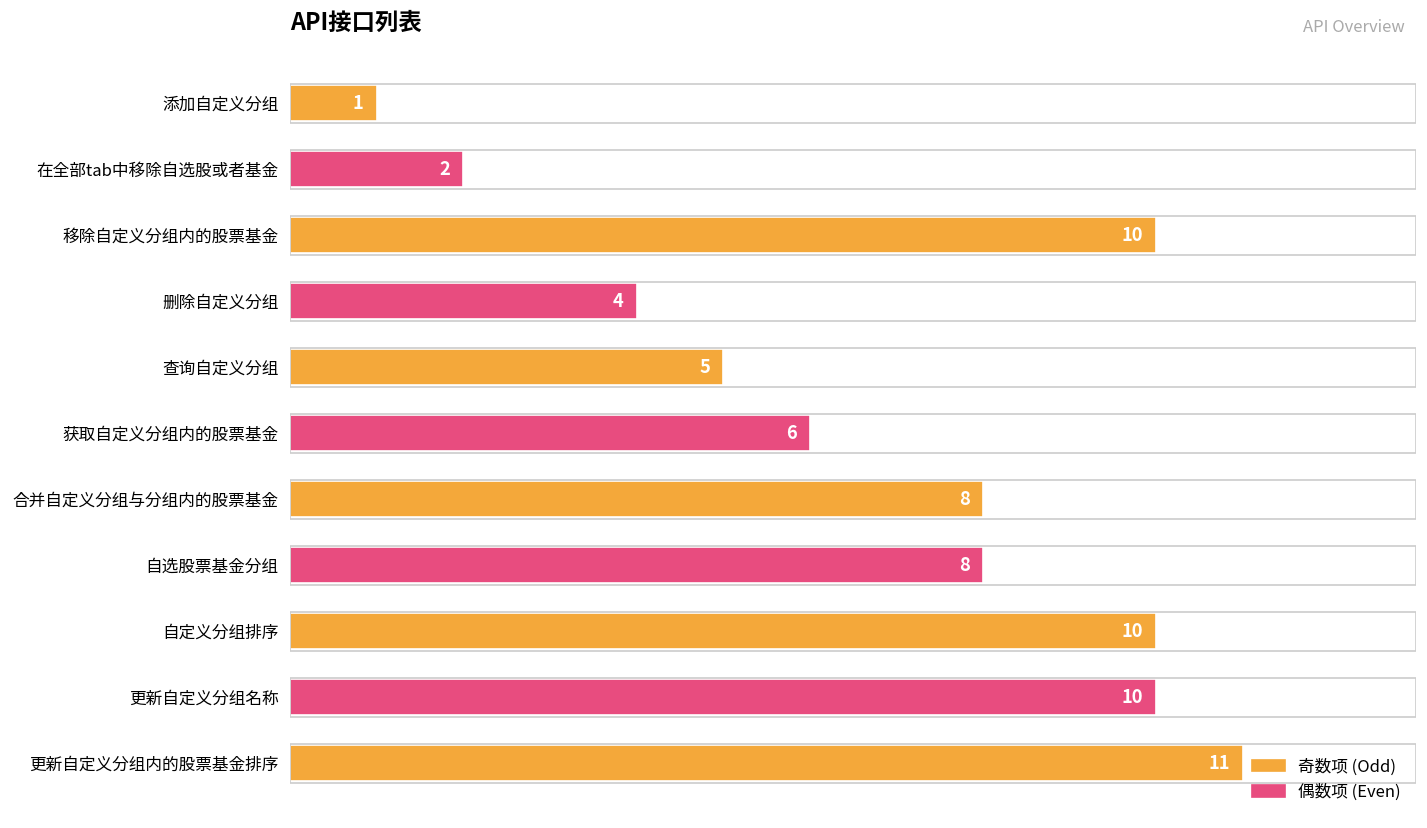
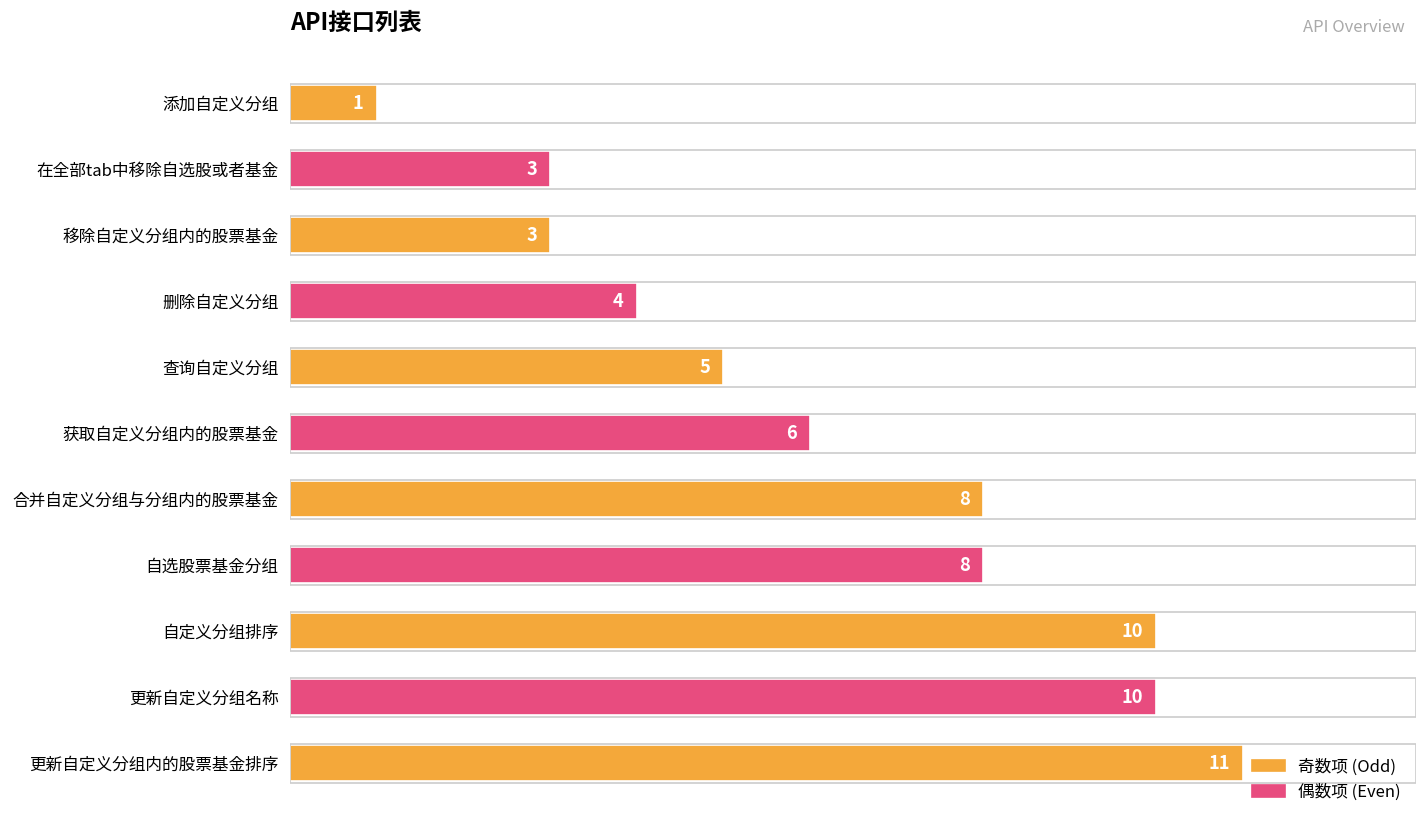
在全部tab中移除自选股或者基金: 2 -> 3
移除自定义分组内的股票基金: 10 -> 3
